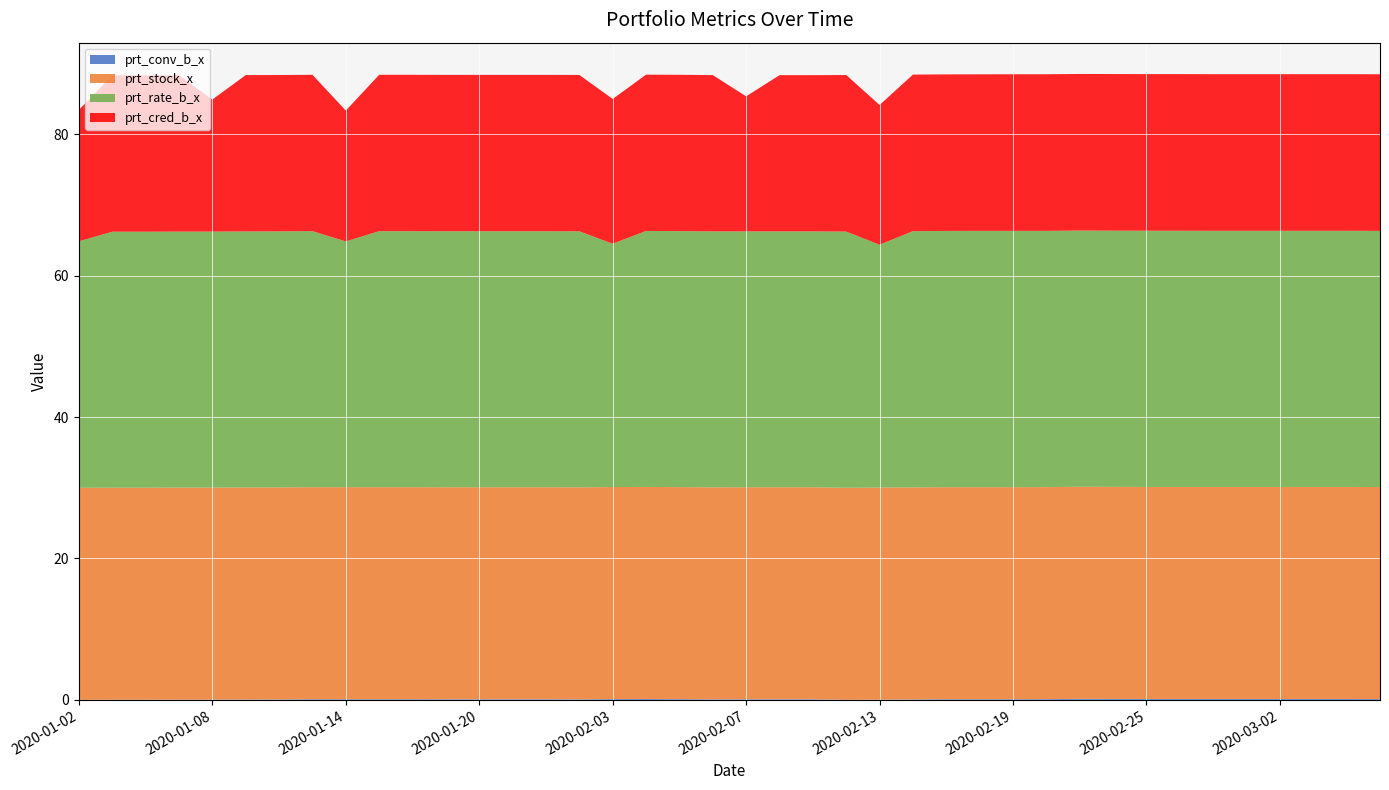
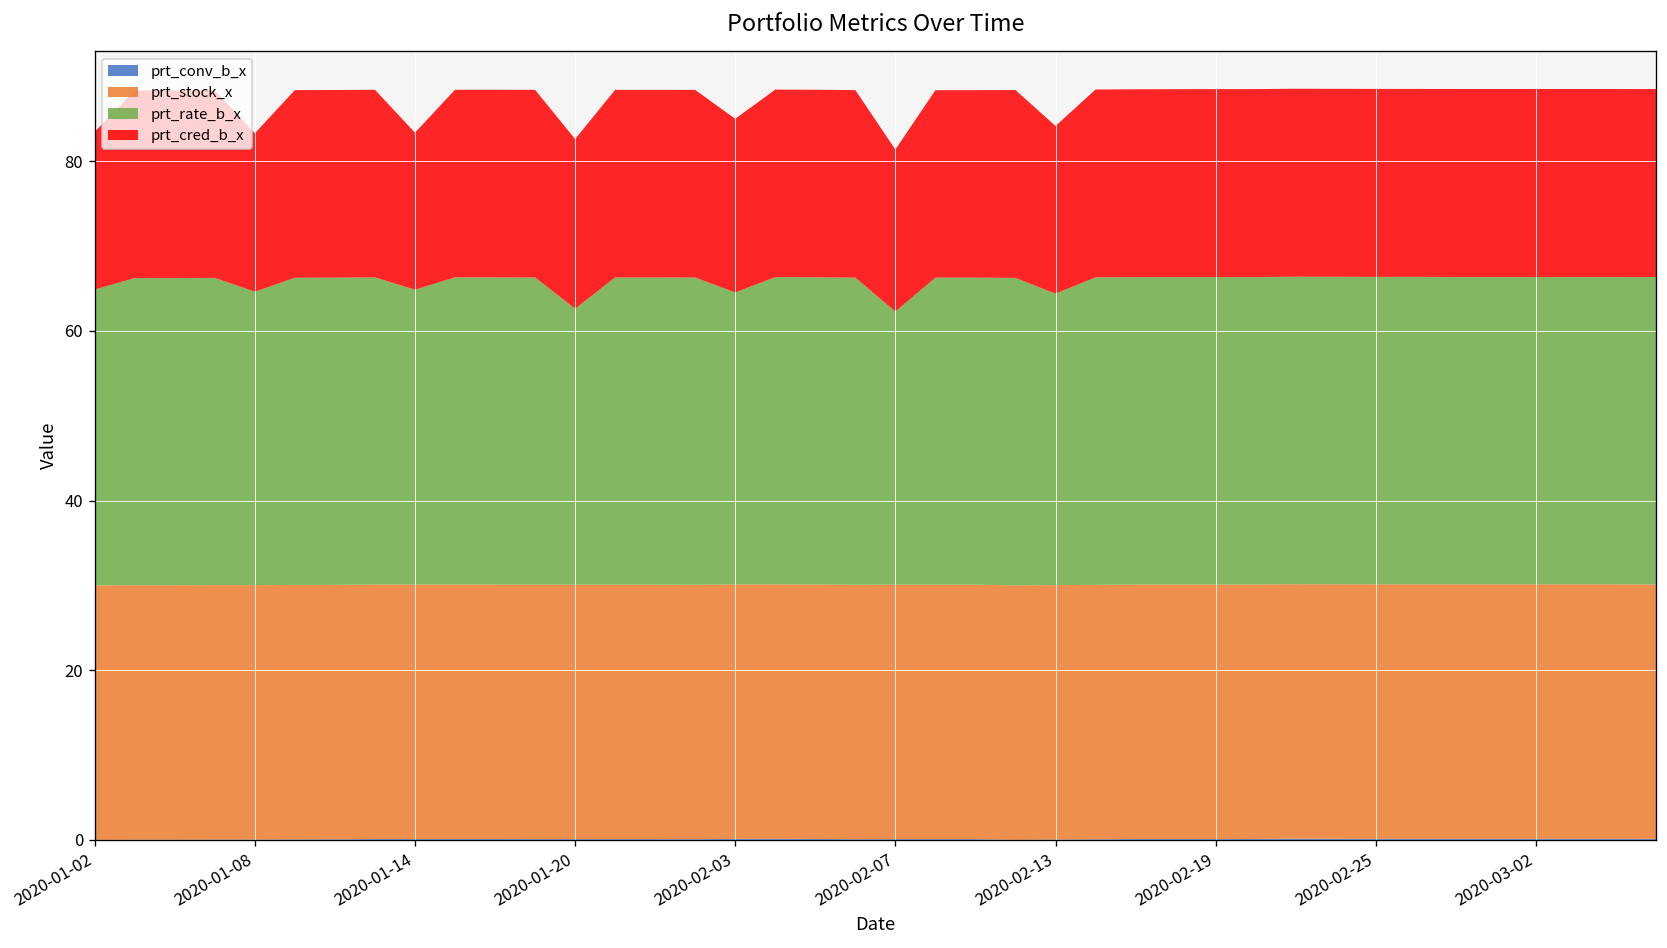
prt_rate_b_x, 2020-01-08: 36 -> 35
prt_rate_b_x, 2020-01-20: 36 -> 33
prt_cred_b_x, 2020-01-20: 22 -> 20
prt_rate_b_x, 2020-02-07: 36 -> 32
